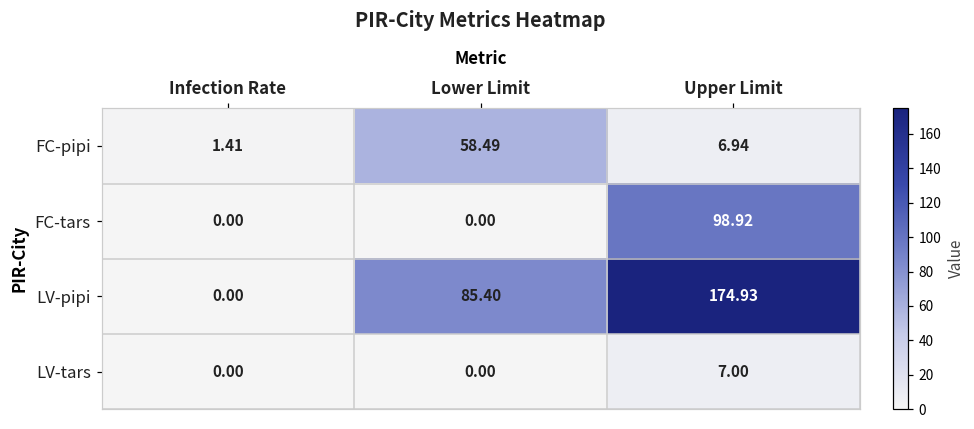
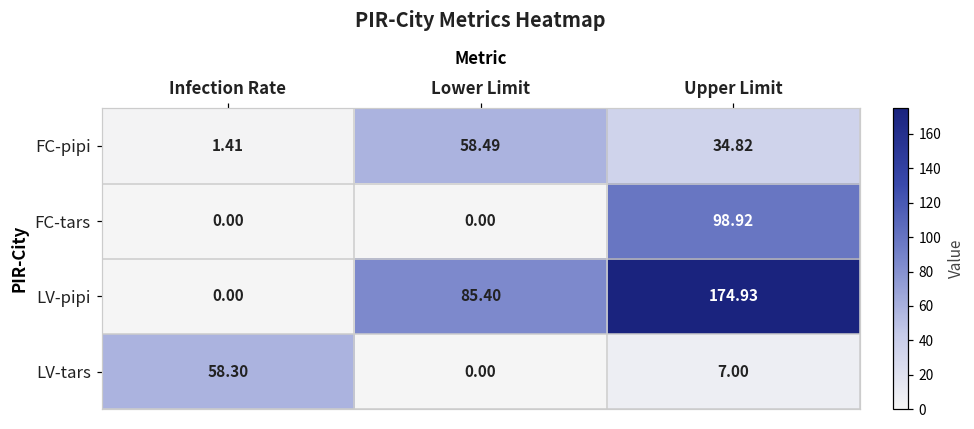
FC-pipi, Upper Limit: 6.94 -> 34.82
LV-tars, Infection Rate: 0.00 -> 58.30
